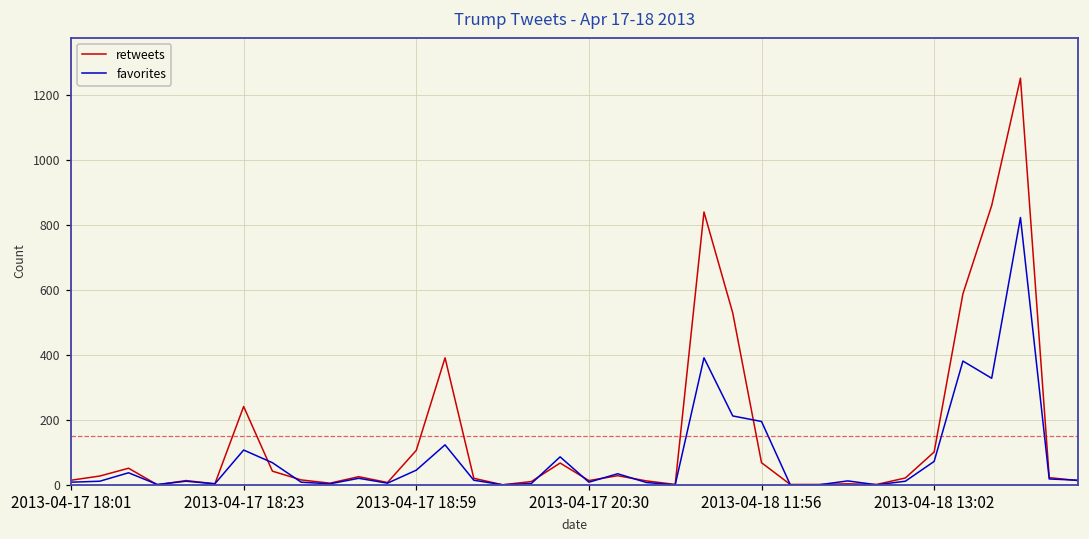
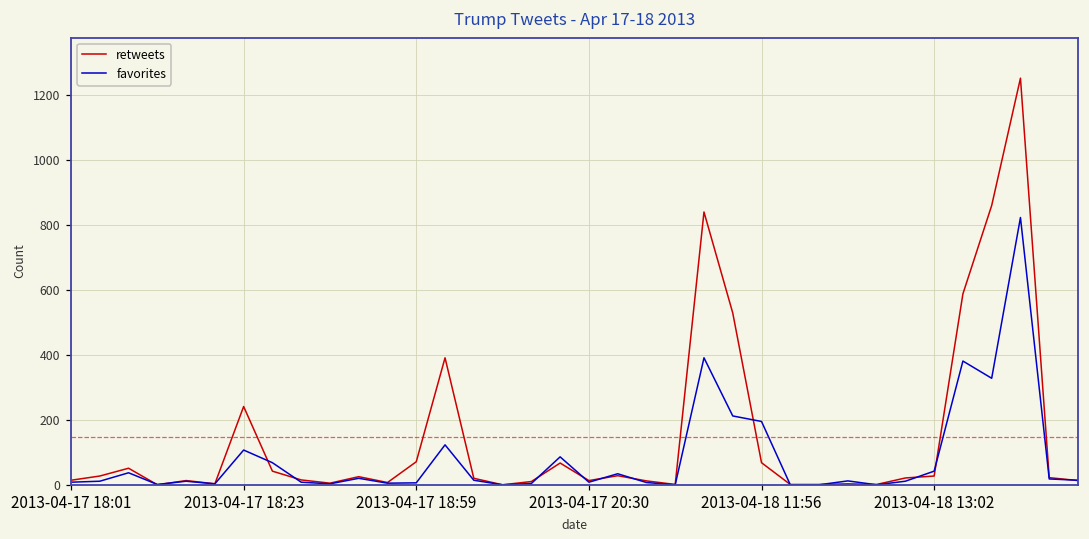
retweets, 2013-04-17 18:59: 110 -> 70
favorites, 2013-04-17 18:59: 50 -> 10
retweets, 2013-04-18 13:02: 100 -> 30
favorites, 2013-04-18 13:02: 70 -> 40
